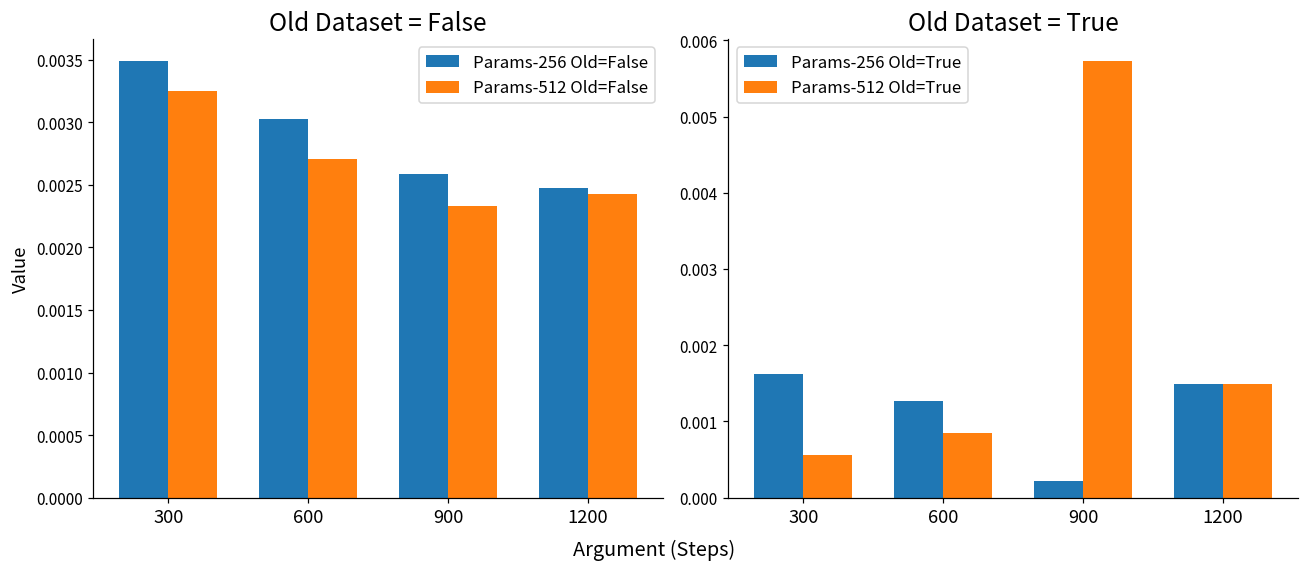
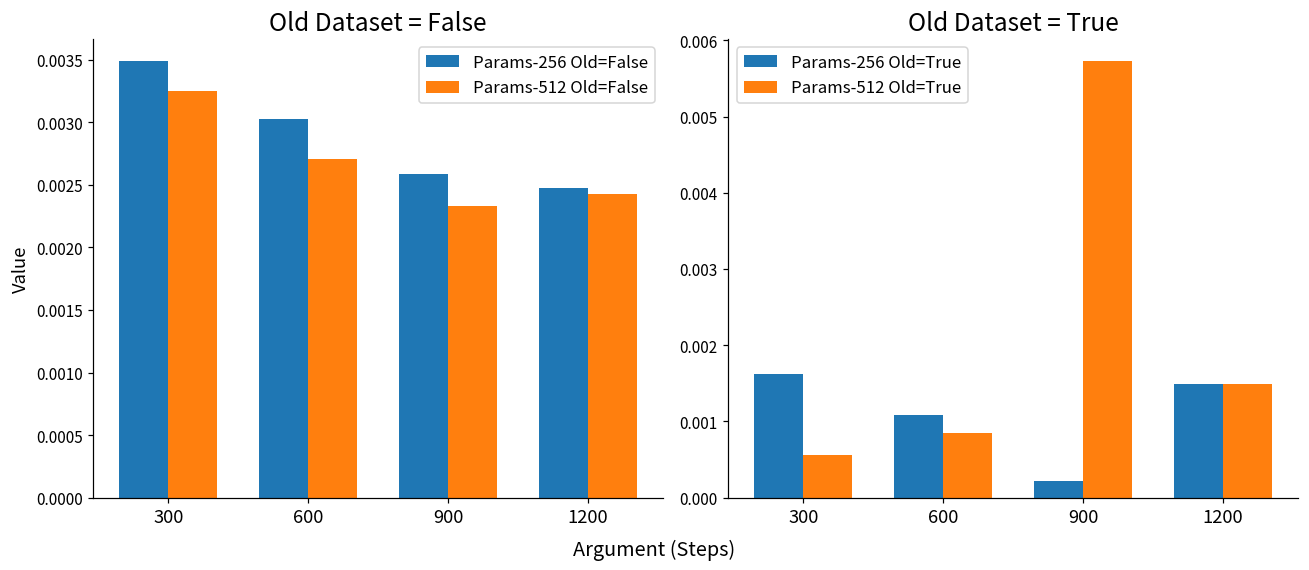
Old Dataset = True, Params-256 Old=True, 600: 0.0013 -> 0.0011
